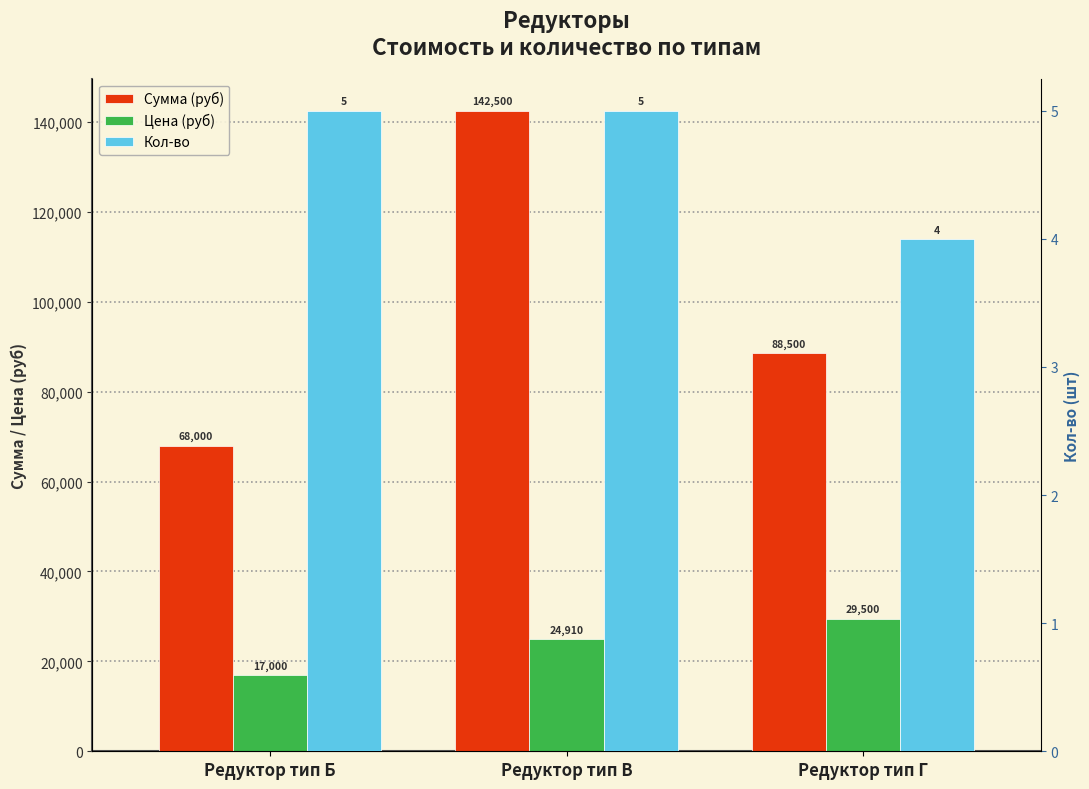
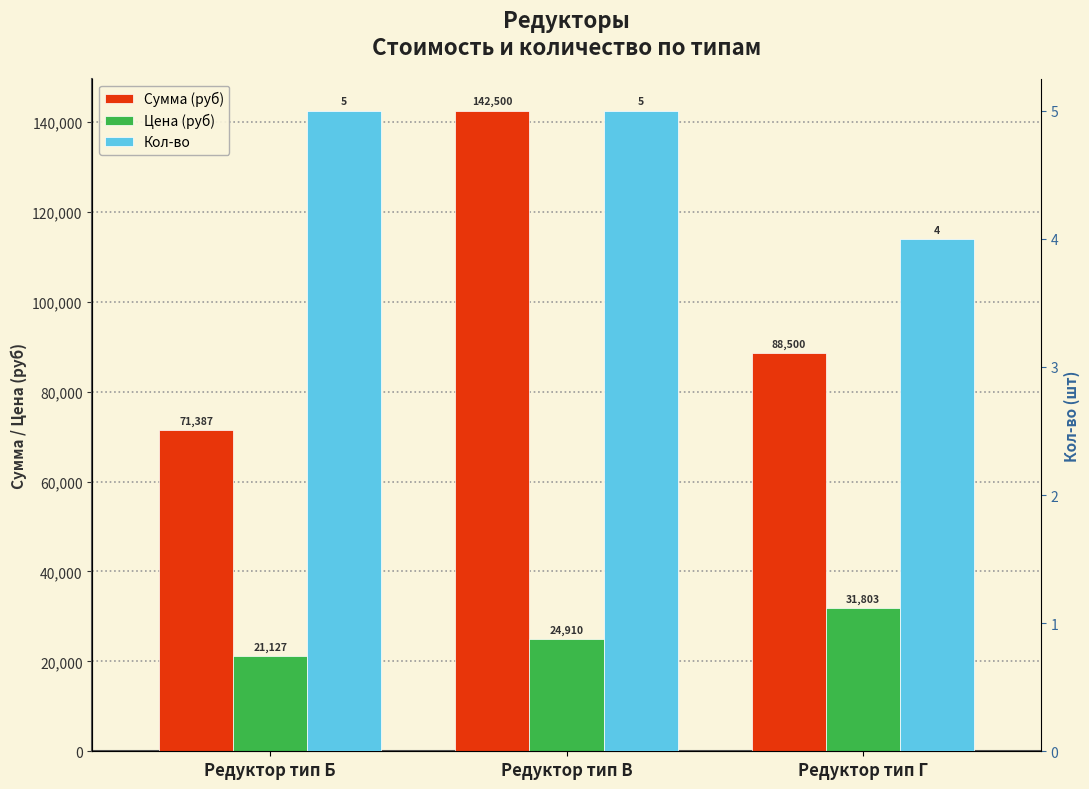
Сумма (руб), Редуктор тип Б: 68,000 -> 71,387
Цена (руб), Редуктор тип Б: 17,000 -> 21,127
Цена (руб), Редуктор тип Г: 29,500 -> 31,803
